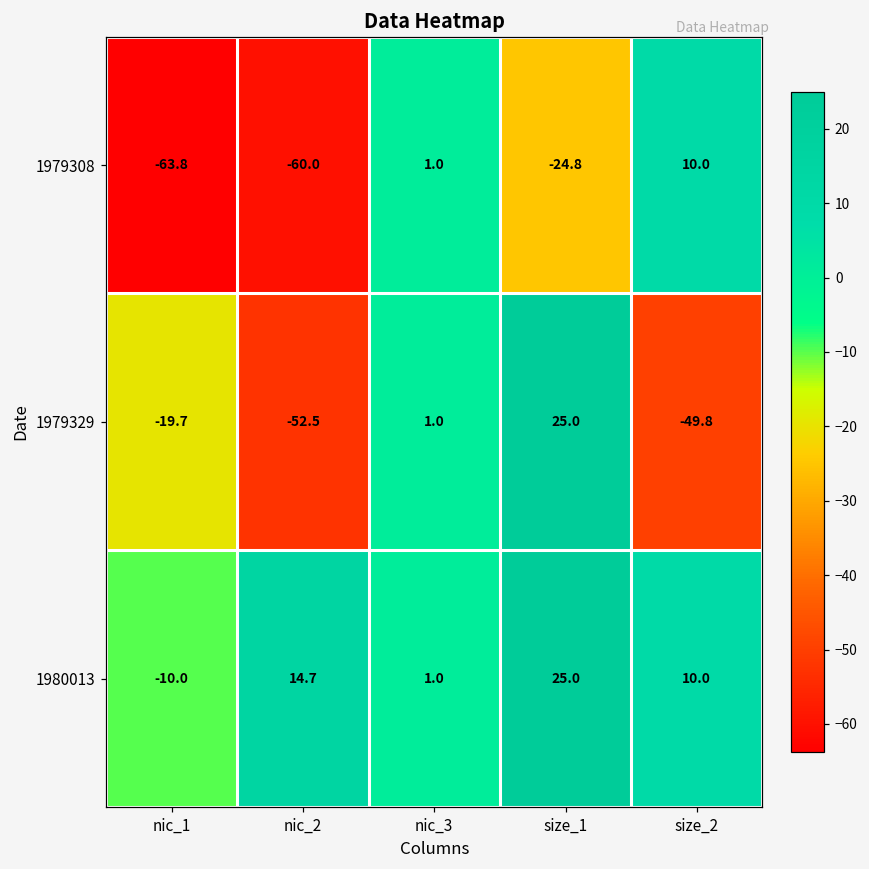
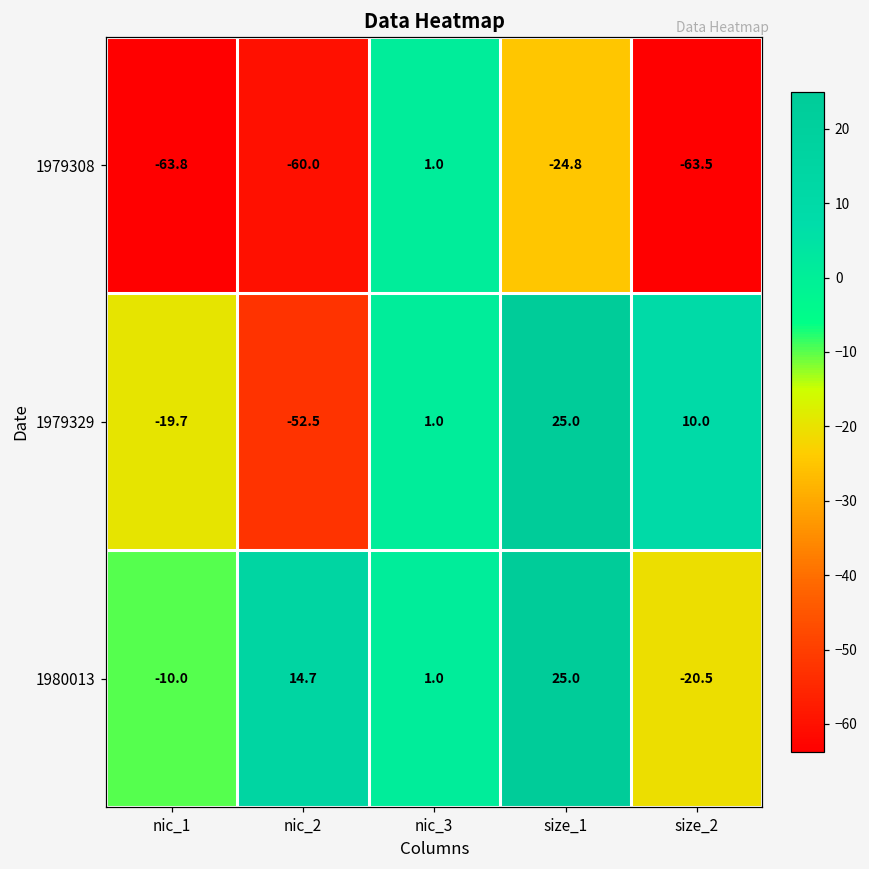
1979308, size_2: 10.0 -> -63.5
1979329, size_2: -49.8 -> 10.0
1980013, size_2: 10.0 -> -20.5
